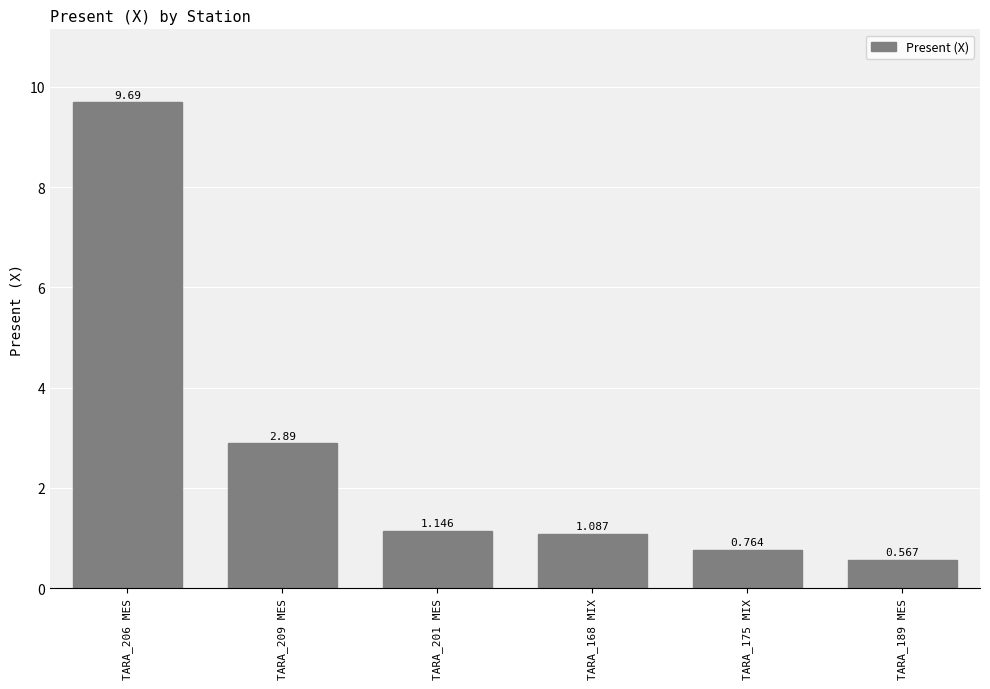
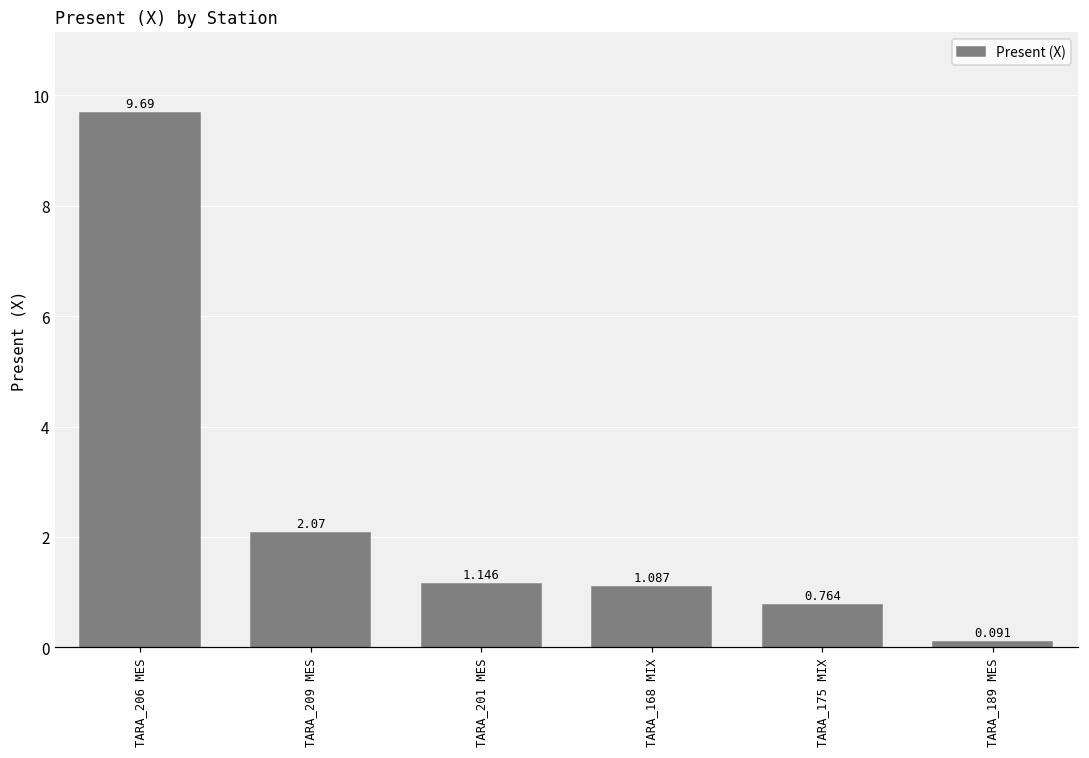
TARA_209 MES: 2.89 -> 2.07
TARA_189 MES: 0.567 -> 0.091
